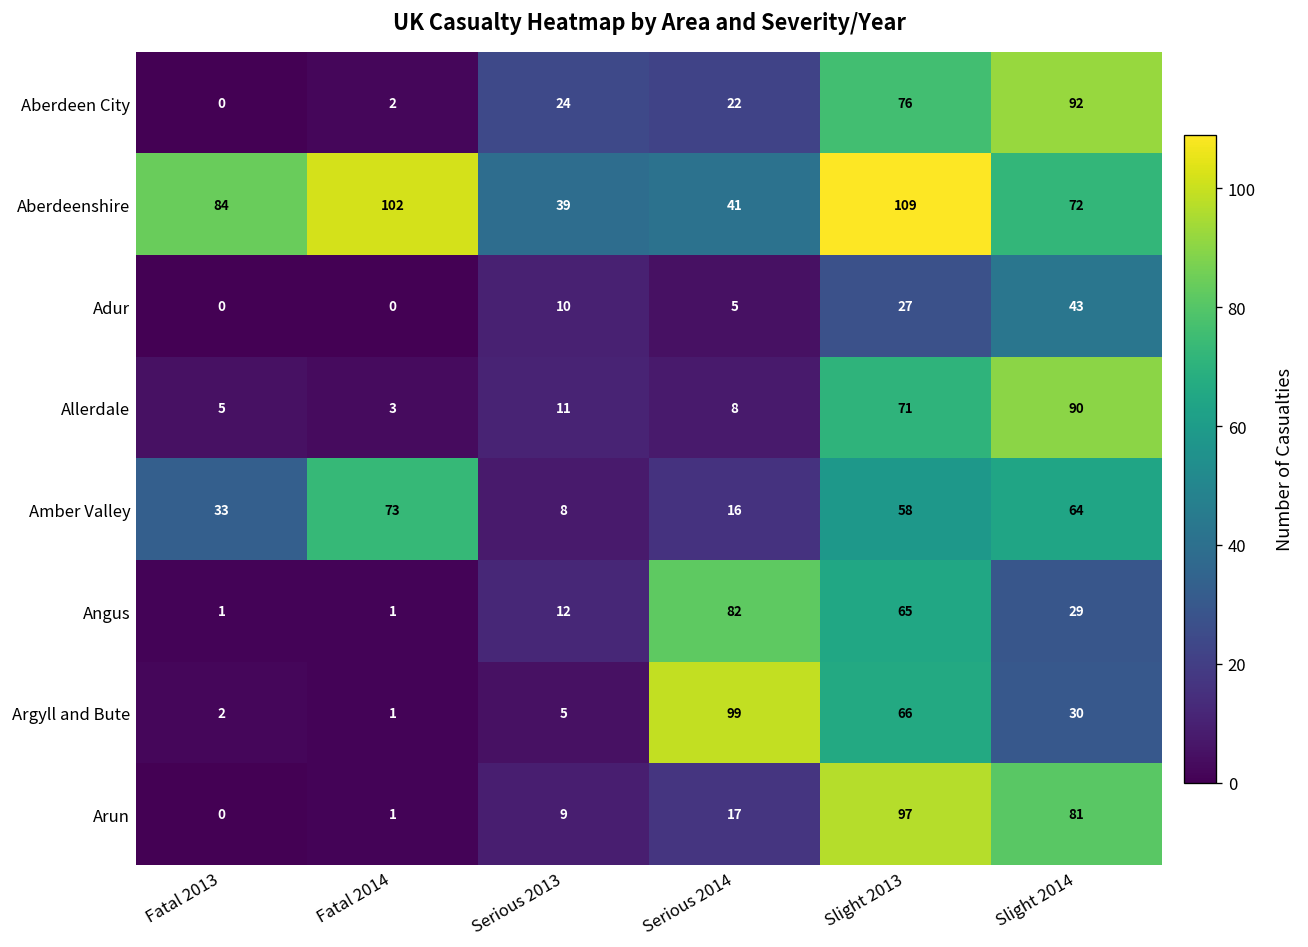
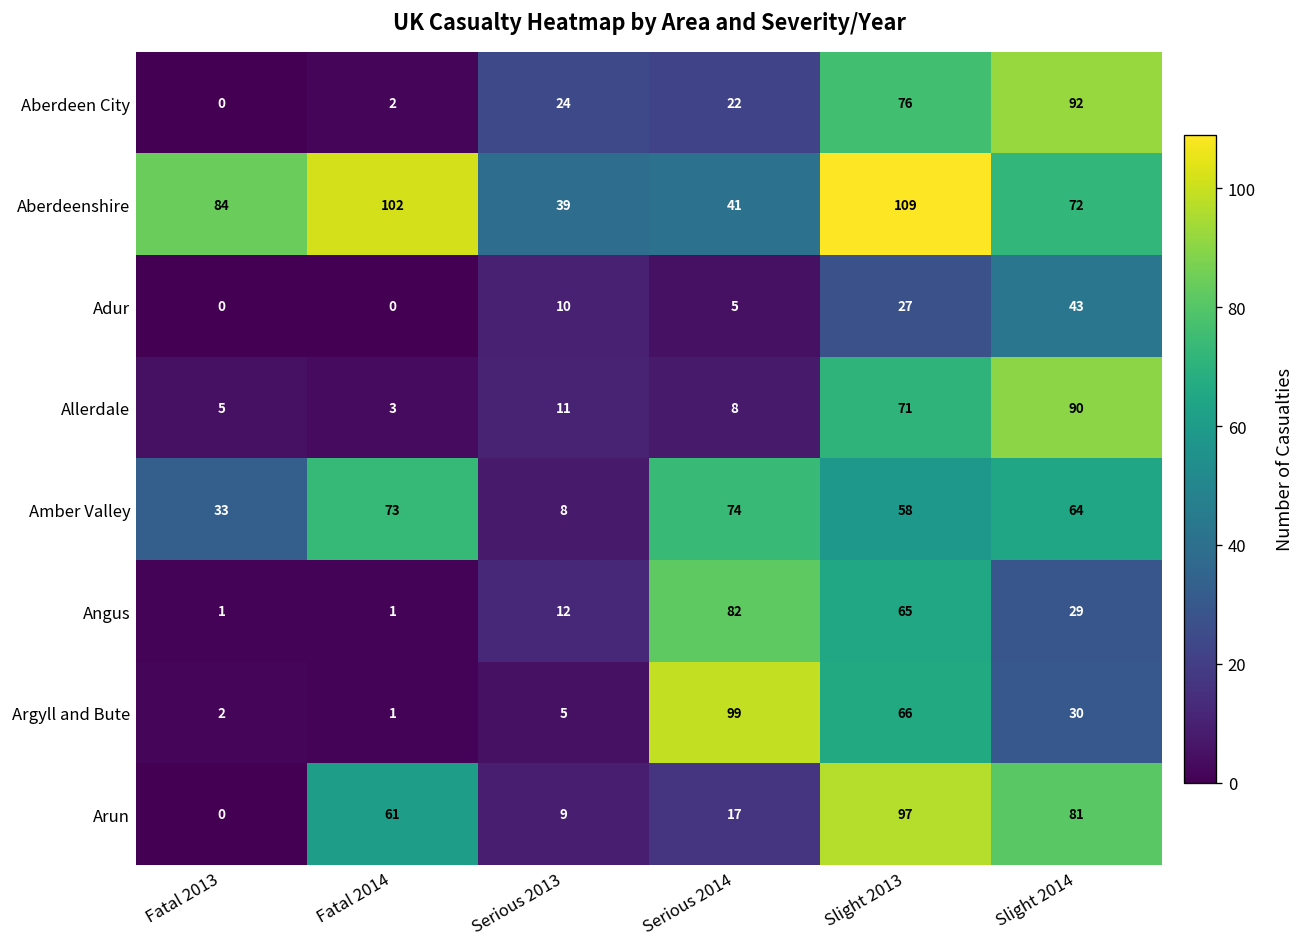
Amber Valley, Serious 2014: 16 -> 74
Arun, Fatal 2014: 1 -> 61
